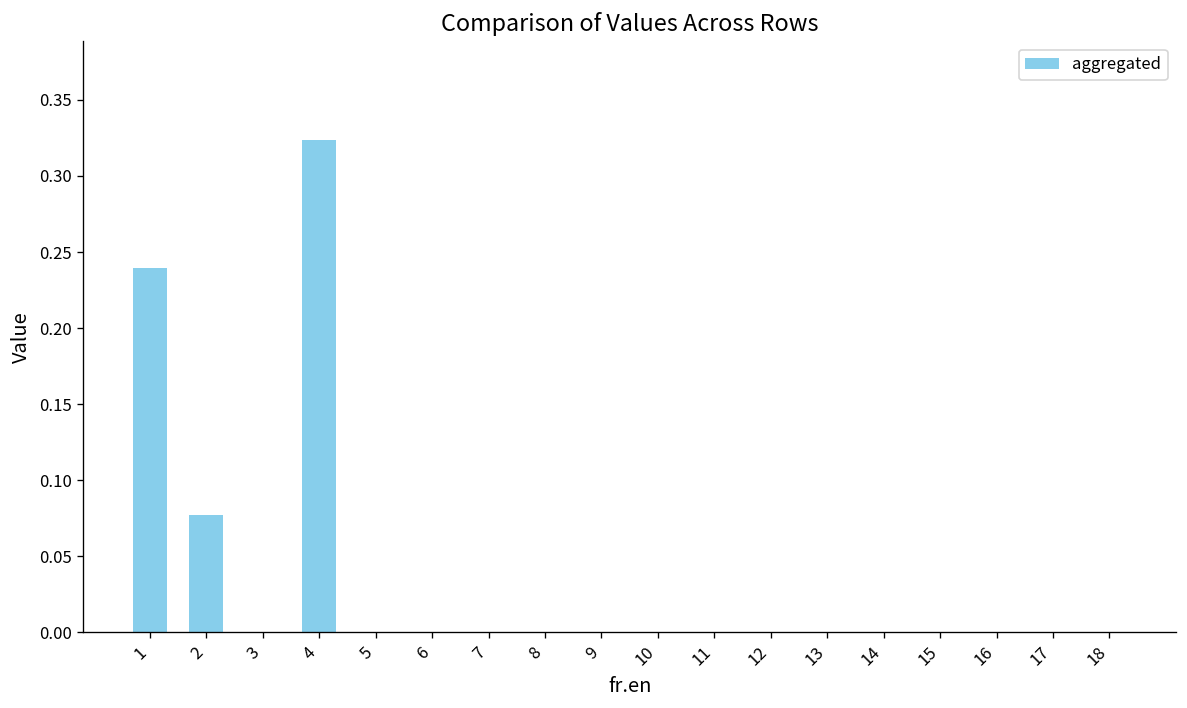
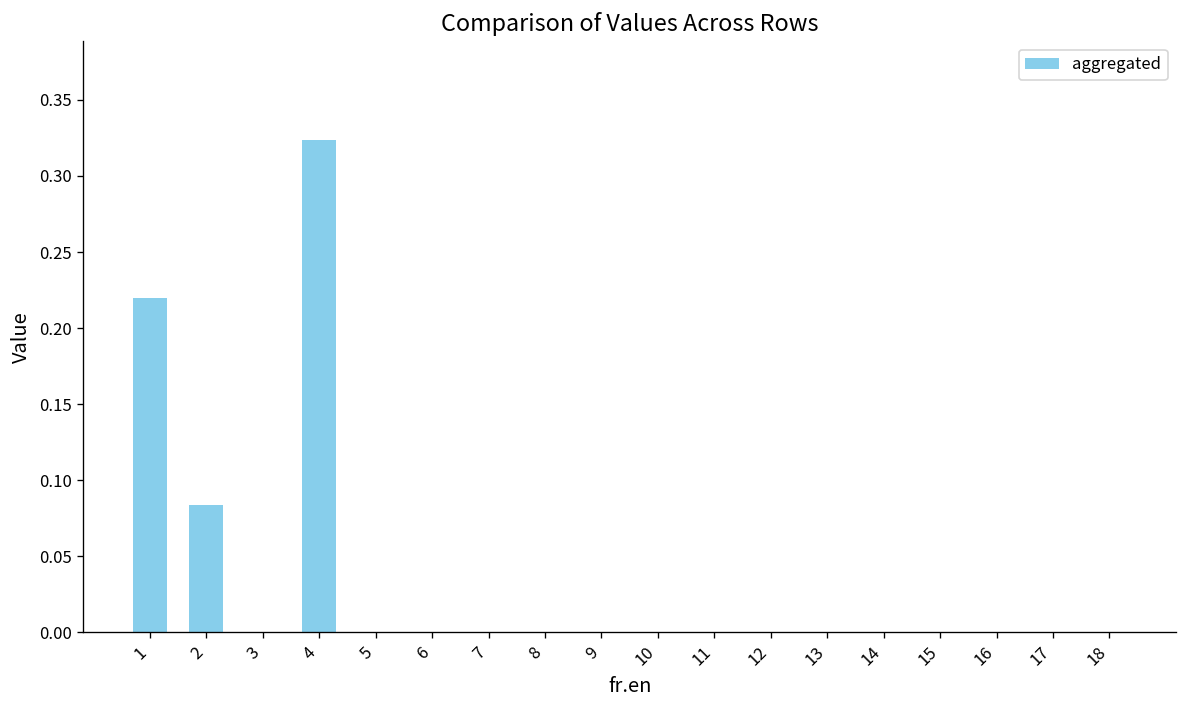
1: 0.240 -> 0.220
2: 0.077 -> 0.084
